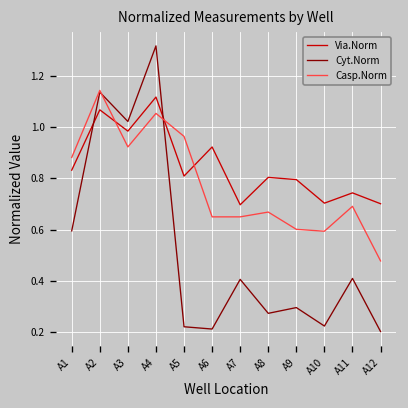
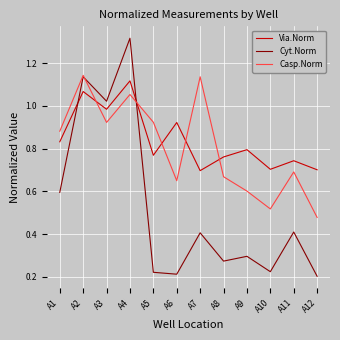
Via.Norm, A5: 0.81 -> 0.77
Casp.Norm, A5: 0.96 -> 0.92
Casp.Norm, A7: 0.65 -> 1.14
Via.Norm, A8: 0.80 -> 0.76
Casp.Norm, A10: 0.59 -> 0.52
